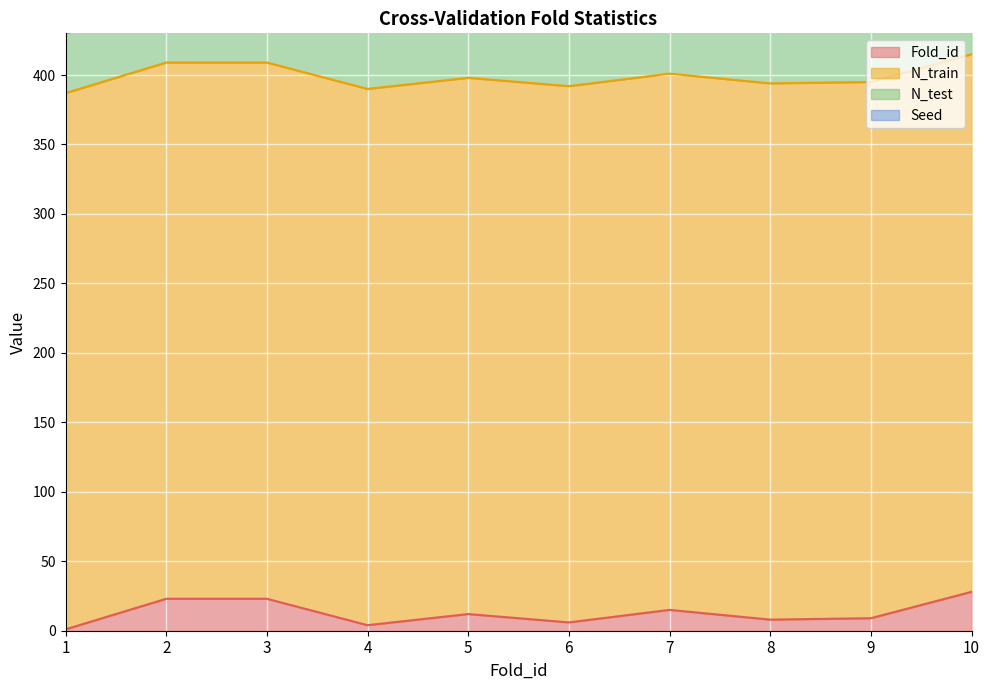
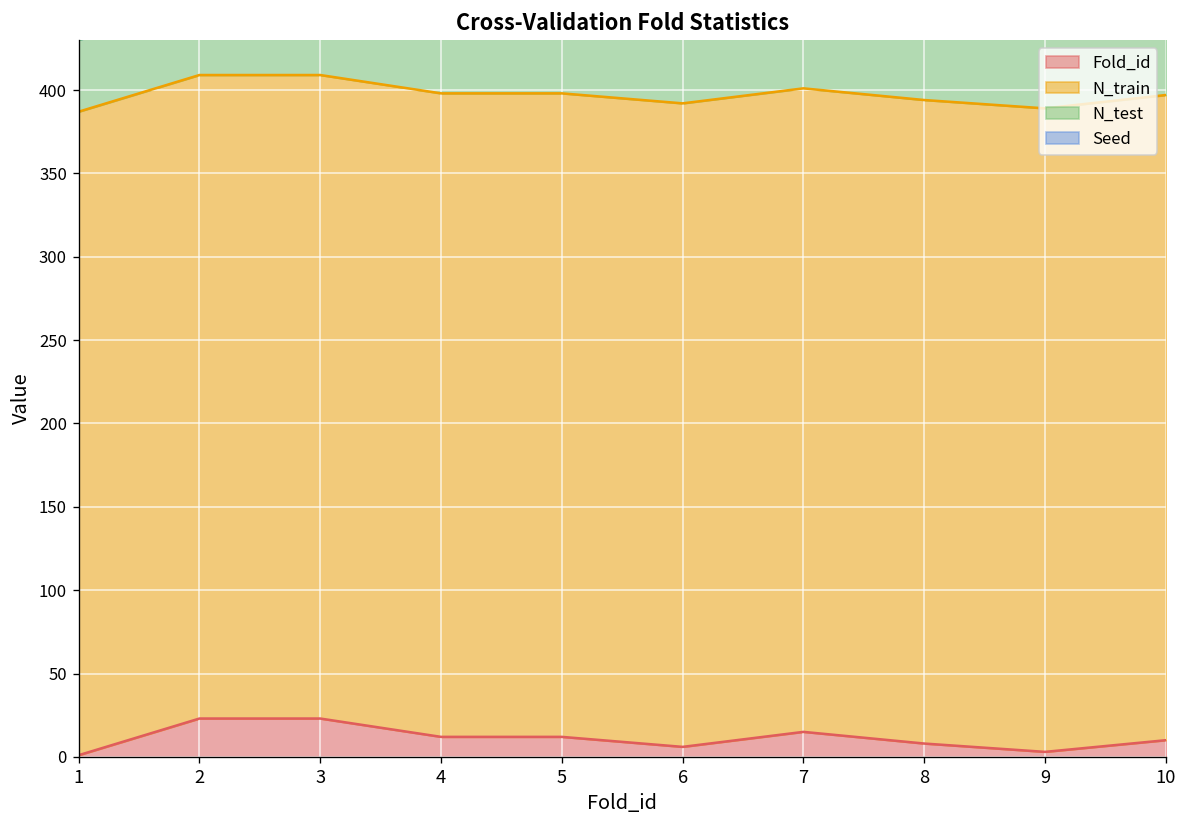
Fold_id, 4: 4 -> 12
Fold_id, 9: 9 -> 3
Fold_id, 10: 28 -> 10
